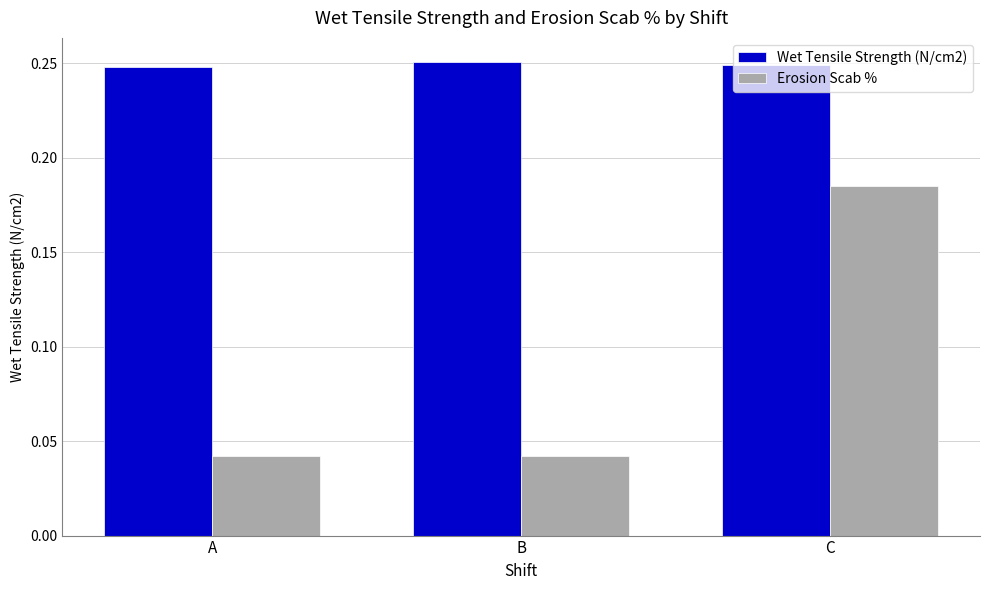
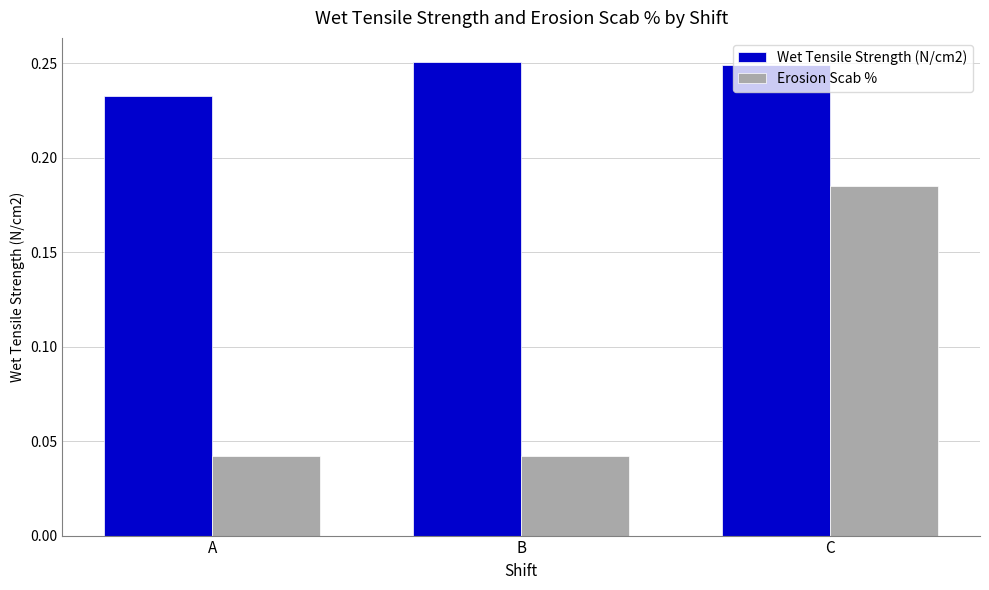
Wet Tensile Strength (N/cm2), A: 0.248 -> 0.233
